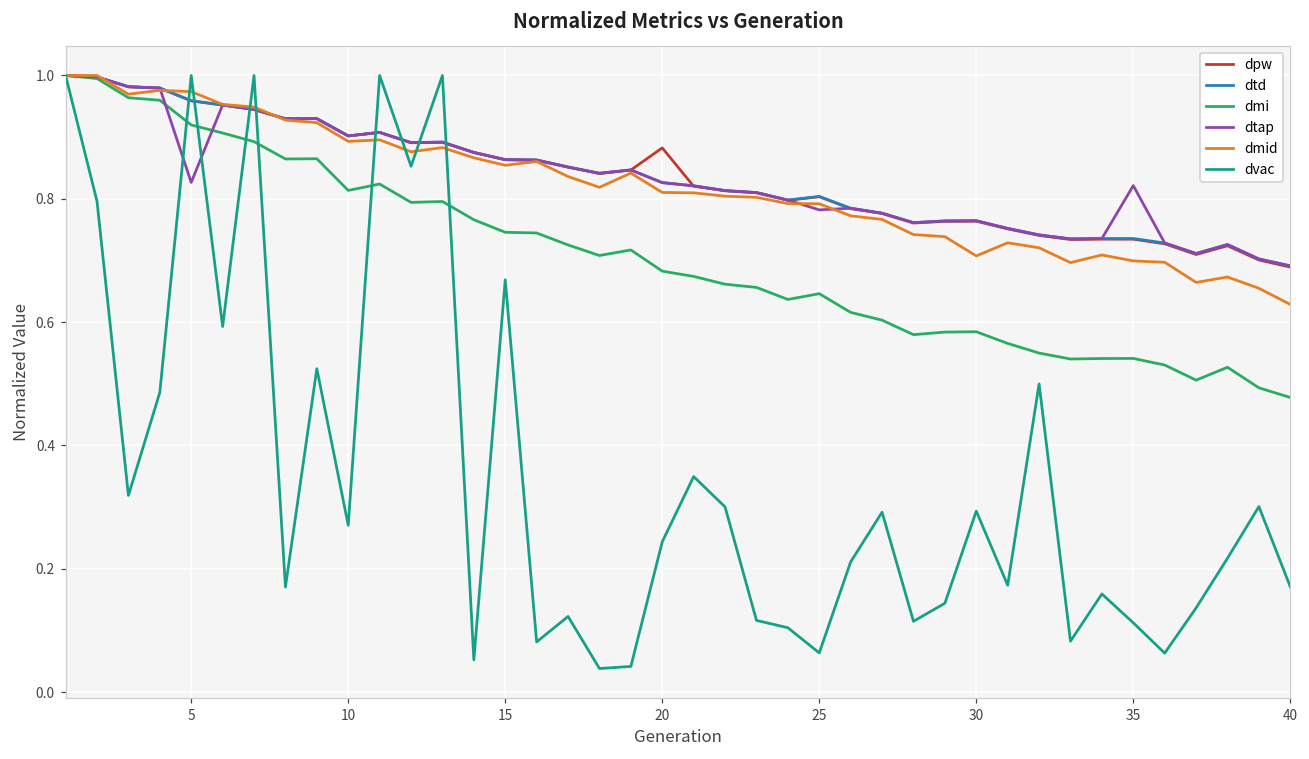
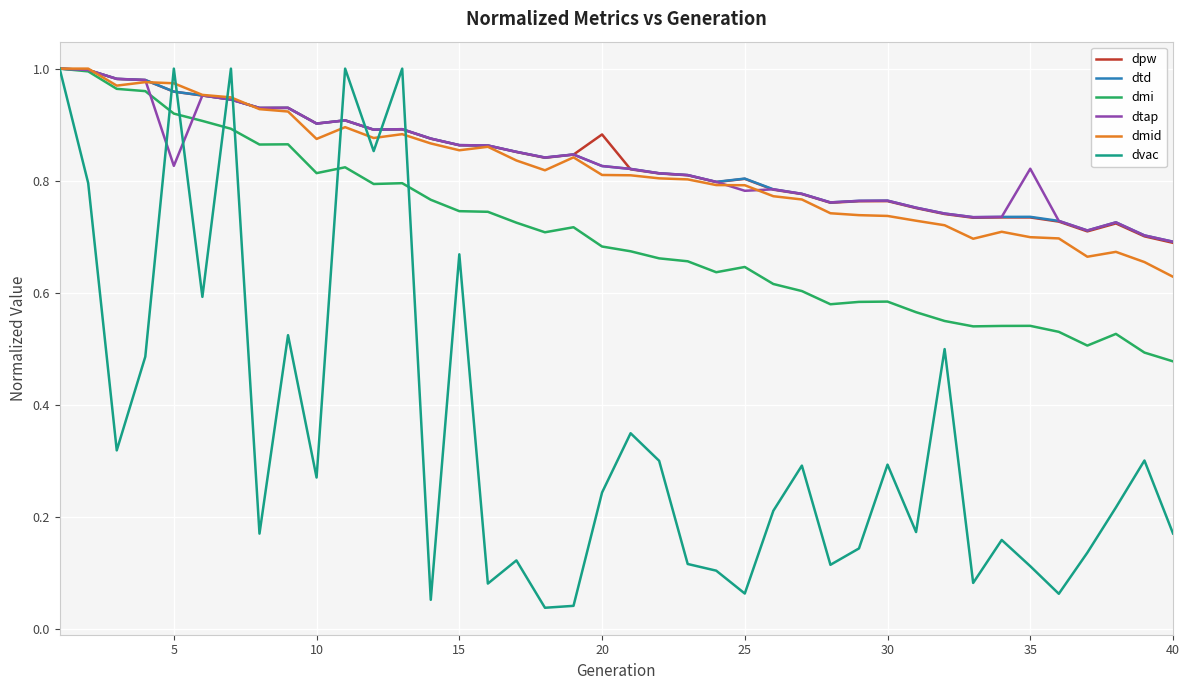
dmid, 10: 0.89 -> 0.87
dmid, 30: 0.71 -> 0.74
